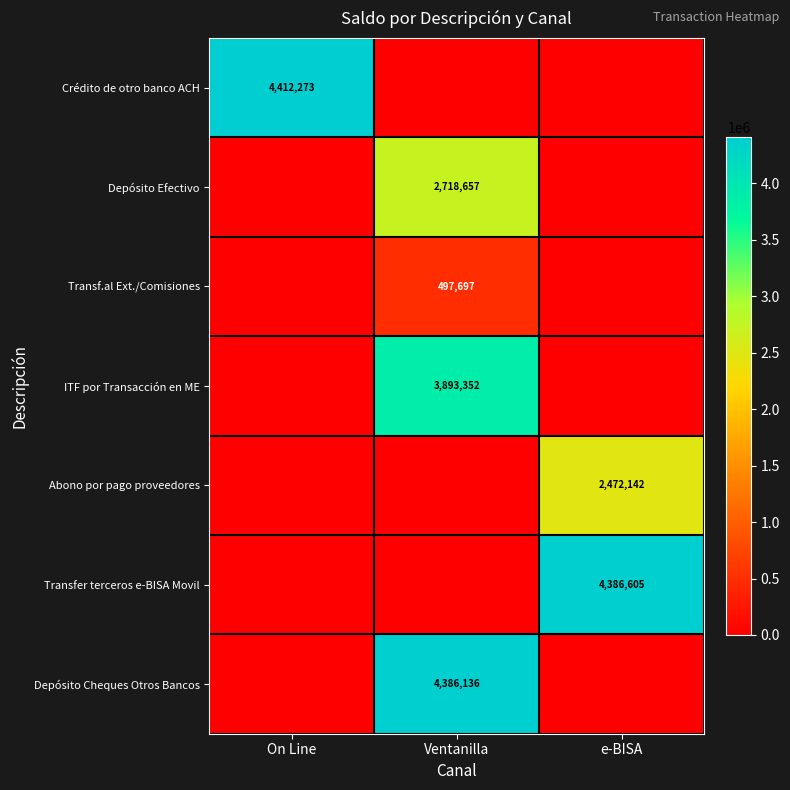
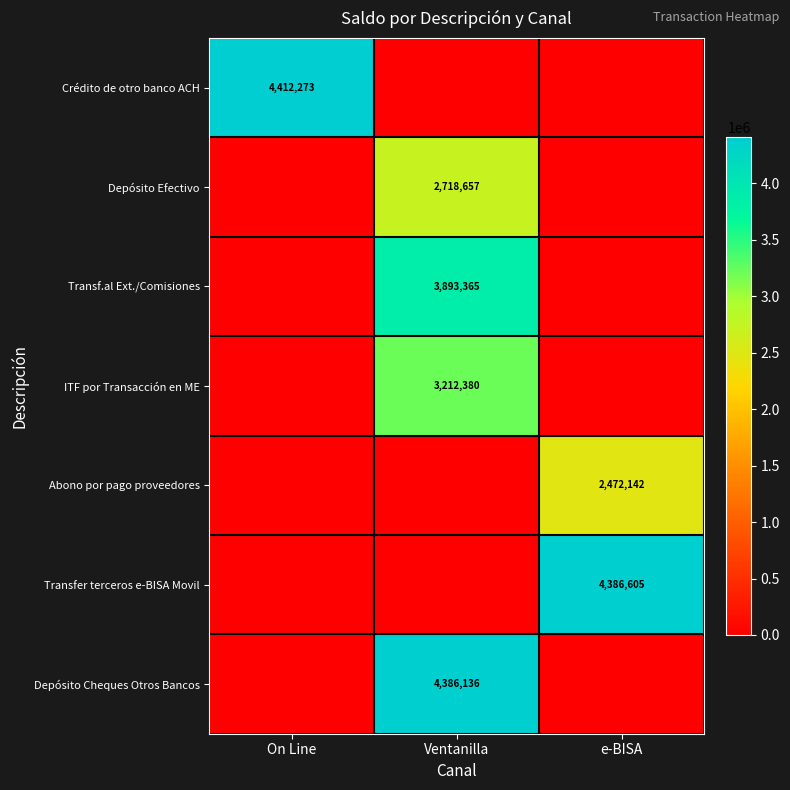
Transf.al Ext./Comisiones, Ventanilla: 497,697 -> 3,893,365
ITF por Transacción en ME, Ventanilla: 3,893,352 -> 3,212,380
